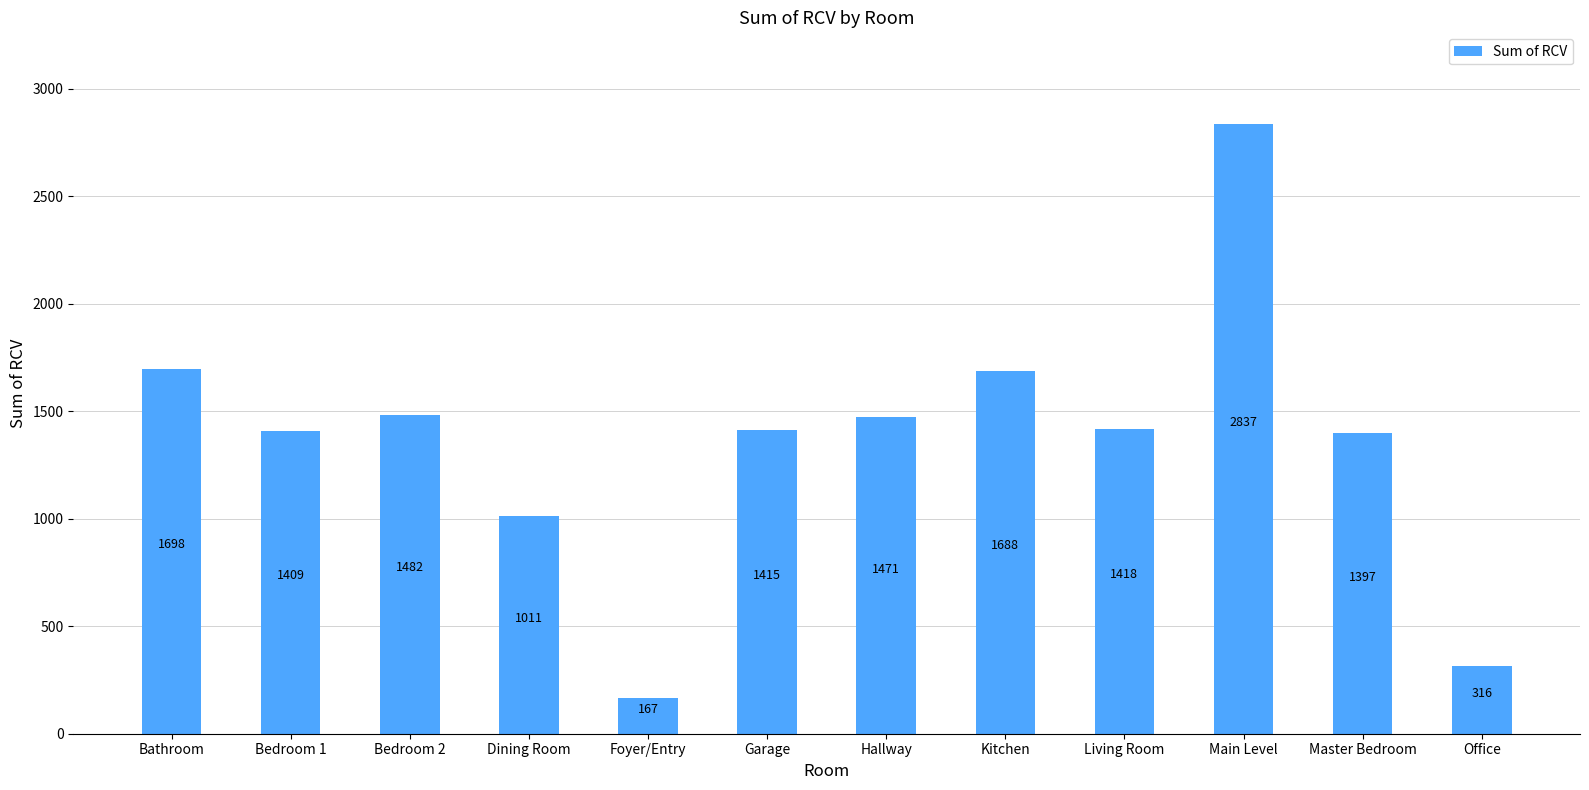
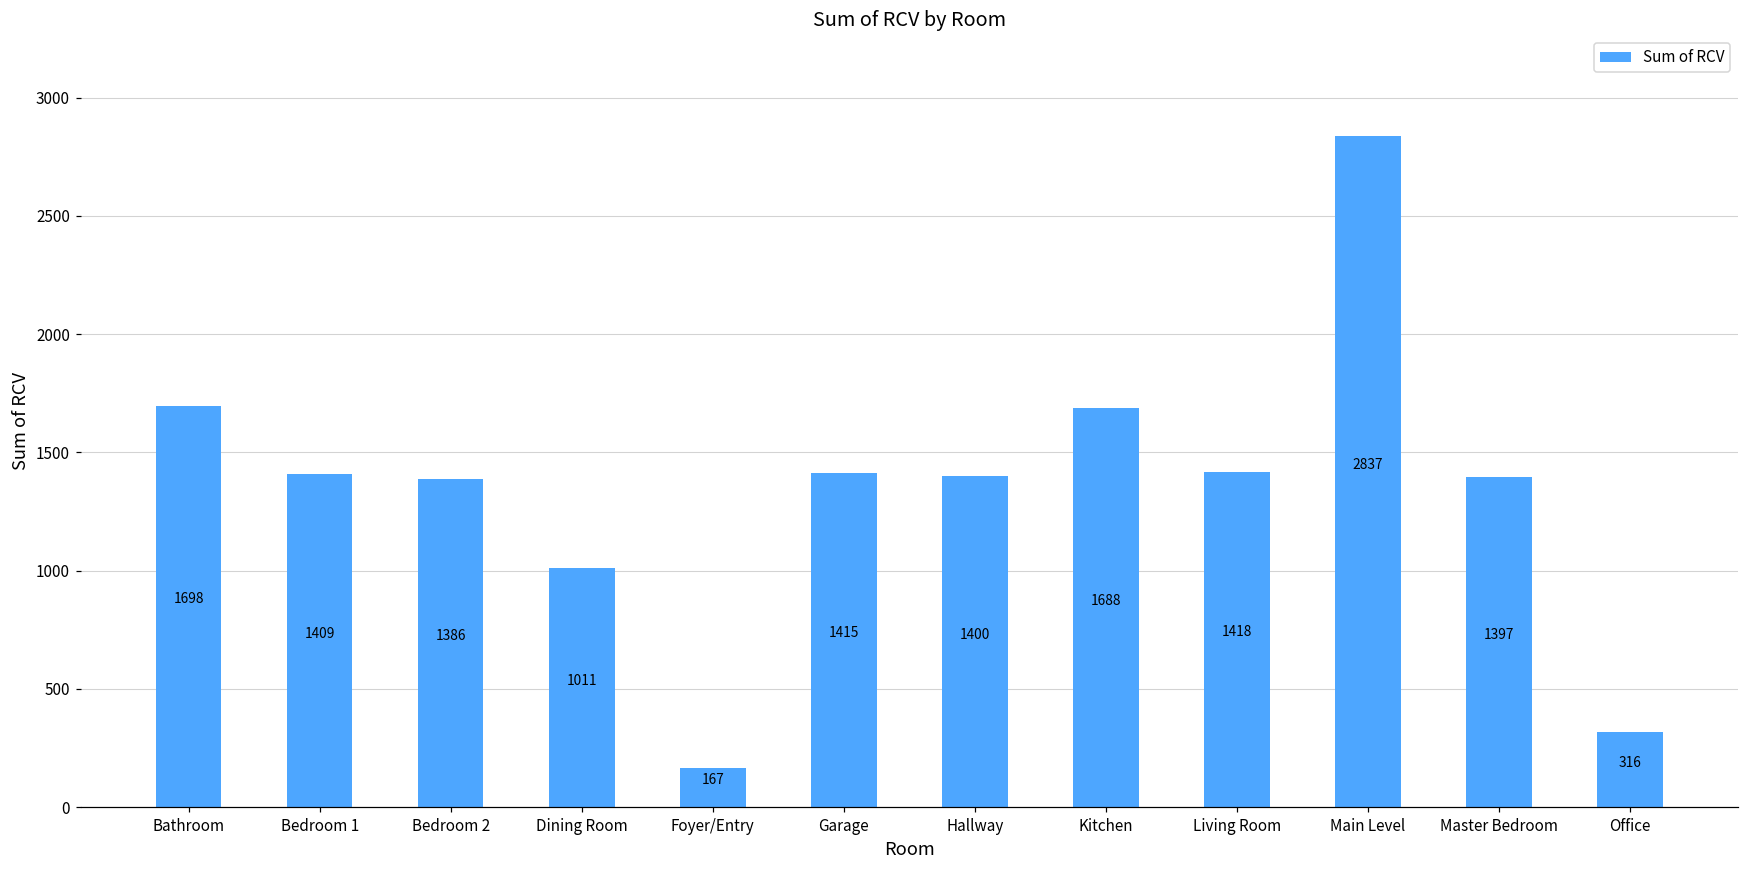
Bedroom 2: 1482 -> 1386
Hallway: 1471 -> 1400
